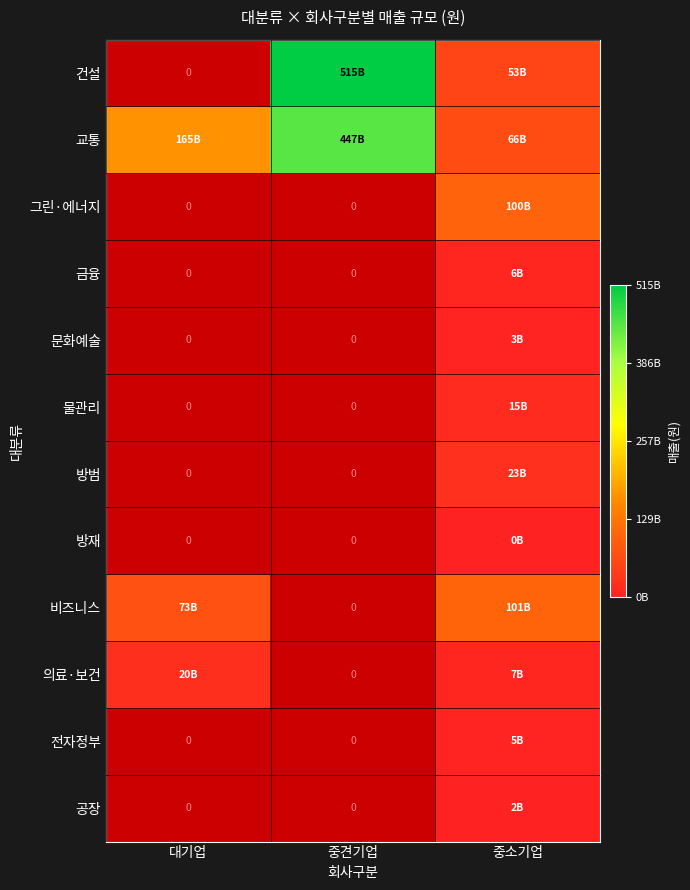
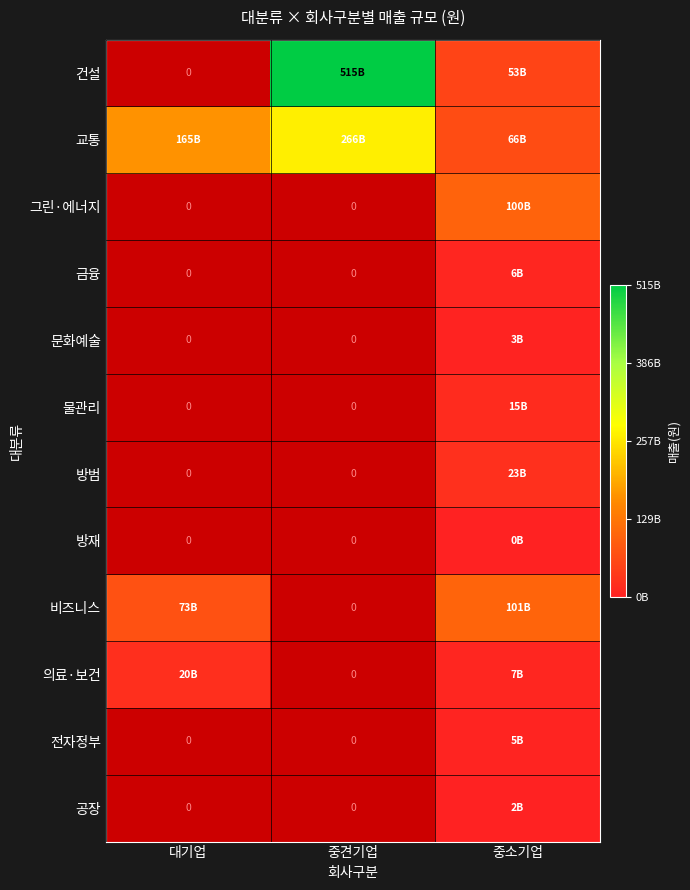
교통, 중견기업: 447B -> 266B
